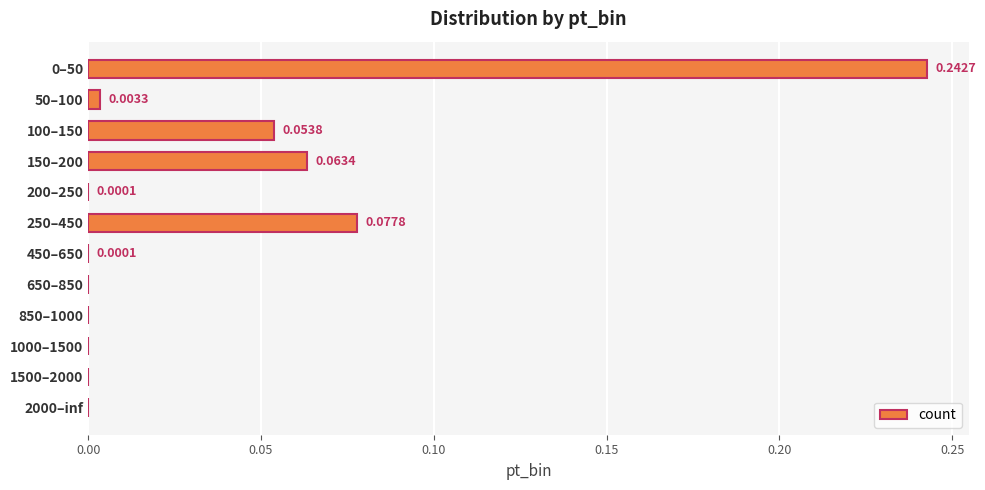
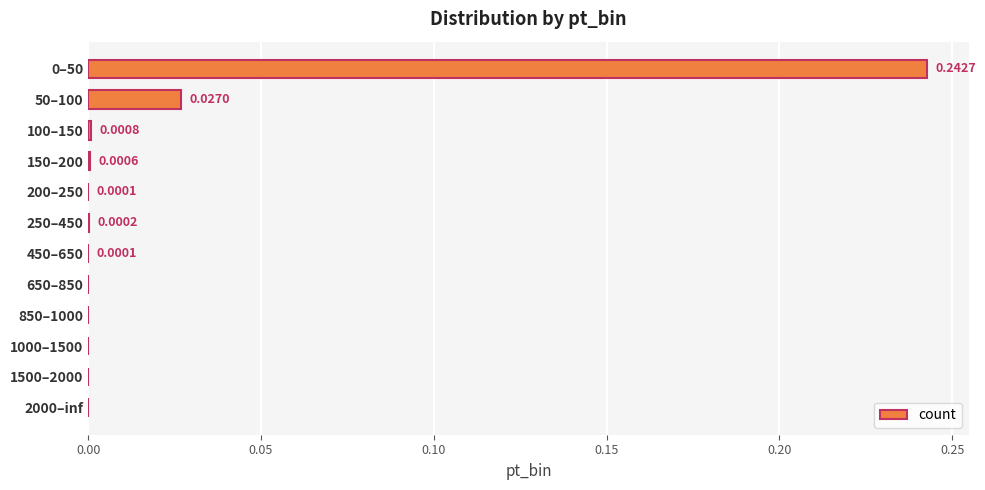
50–100: 0.0033 -> 0.0270
100–150: 0.0538 -> 0.0008
150–200: 0.0634 -> 0.0006
250–450: 0.0778 -> 0.0002
